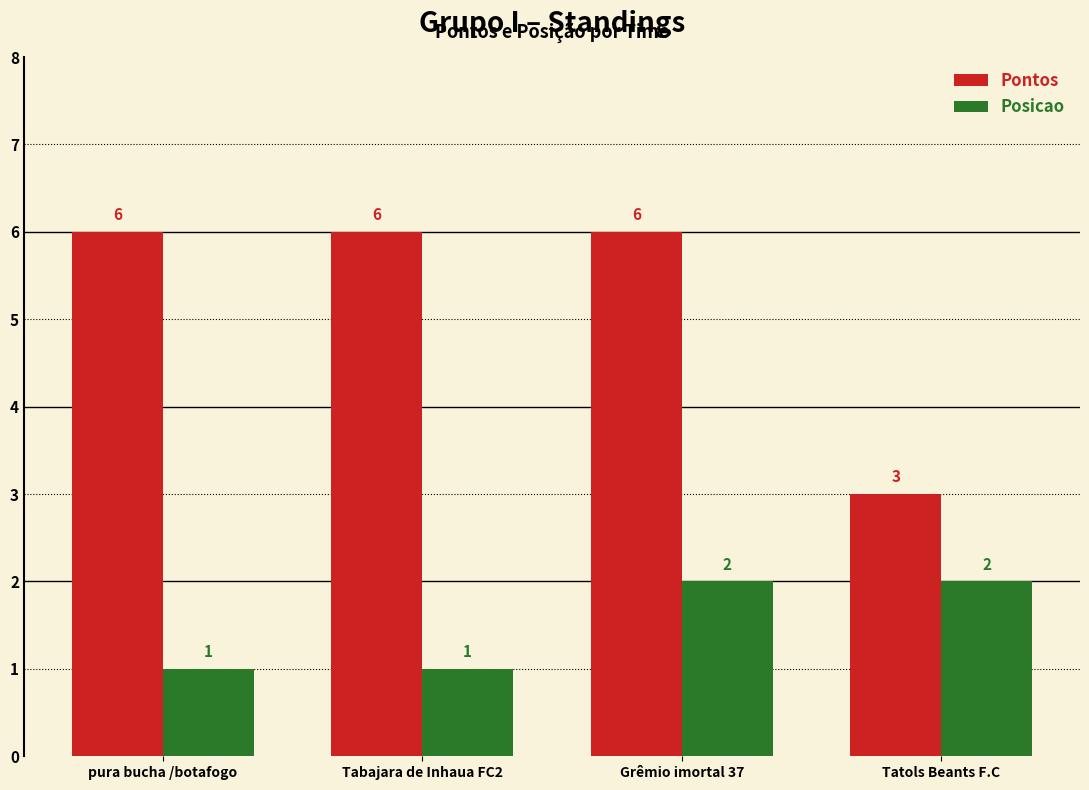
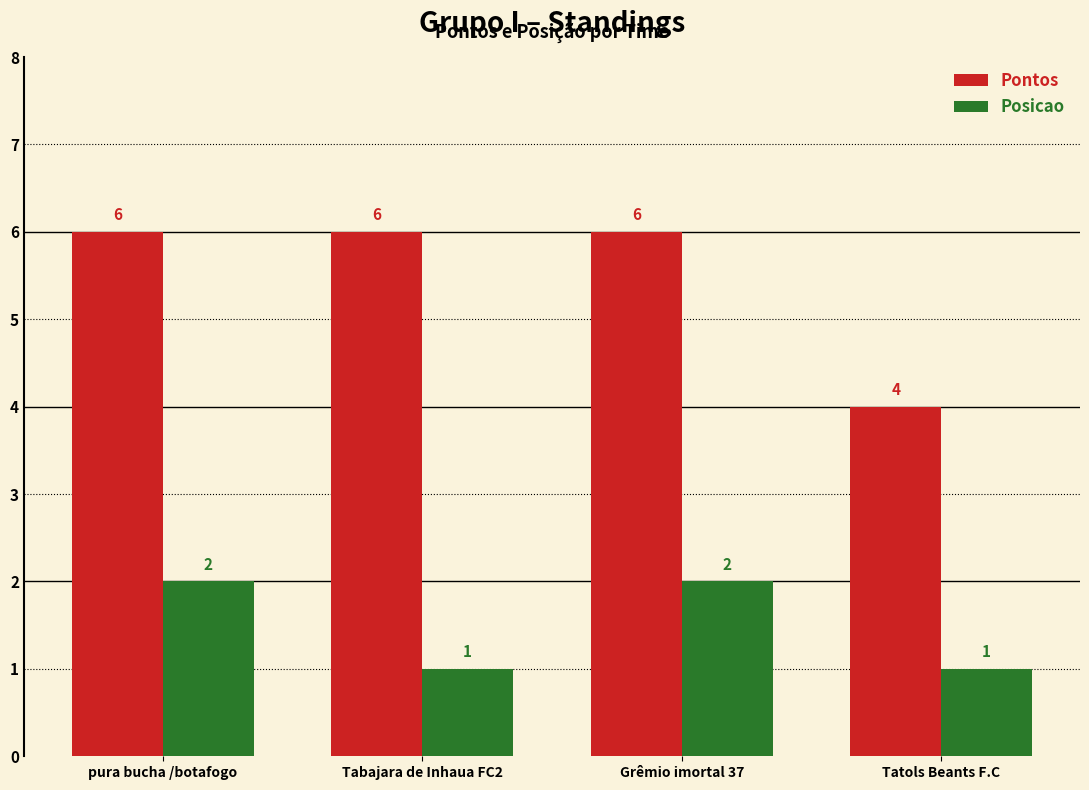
Posicao, pura bucha /botafogo: 1 -> 2
Pontos, Tatols Beants F.C: 3 -> 4
Posicao, Tatols Beants F.C: 2 -> 1
